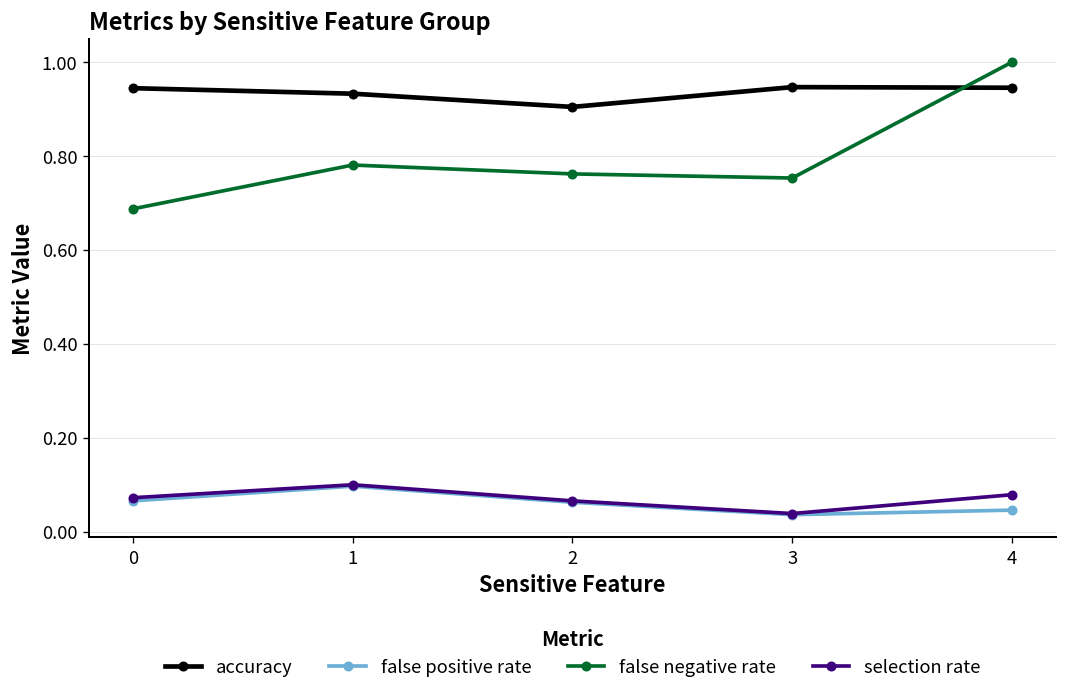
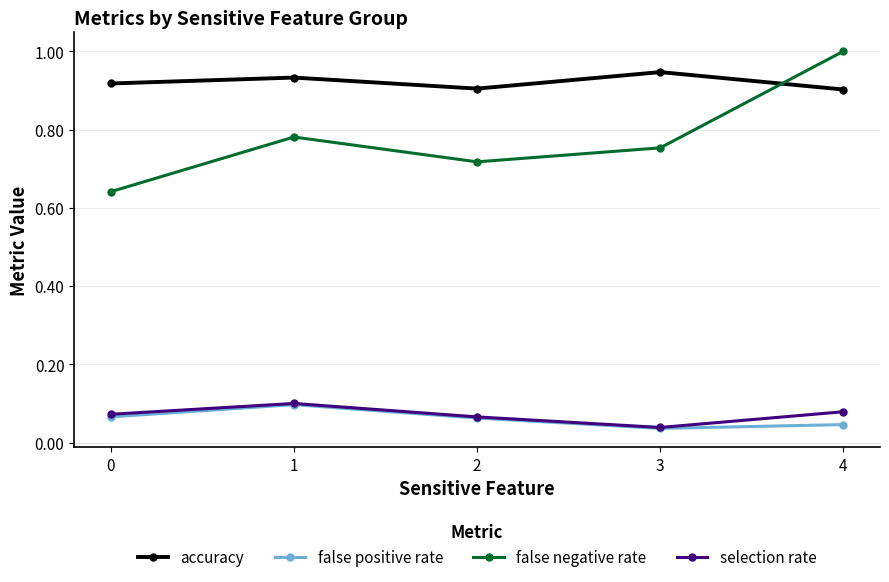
accuracy, 0: 0.94 -> 0.92
false negative rate, 0: 0.69 -> 0.64
false negative rate, 2: 0.76 -> 0.72
accuracy, 4: 0.95 -> 0.90
